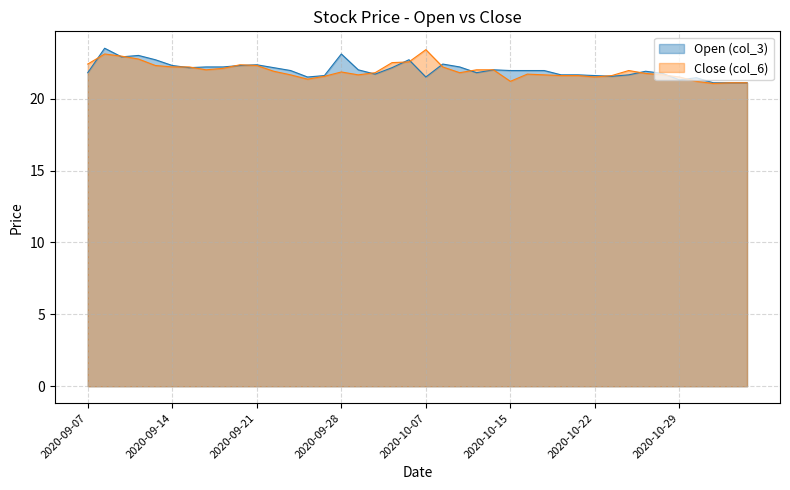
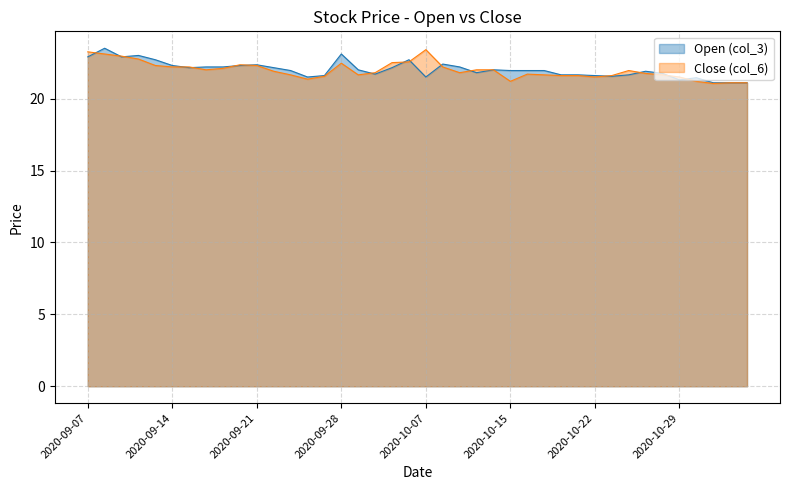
Open (col_3), 2020-09-07: 21.8 -> 22.9
Close (col_6), 2020-09-07: 22.4 -> 23.3
Close (col_6), 2020-09-28: 21.9 -> 22.5
